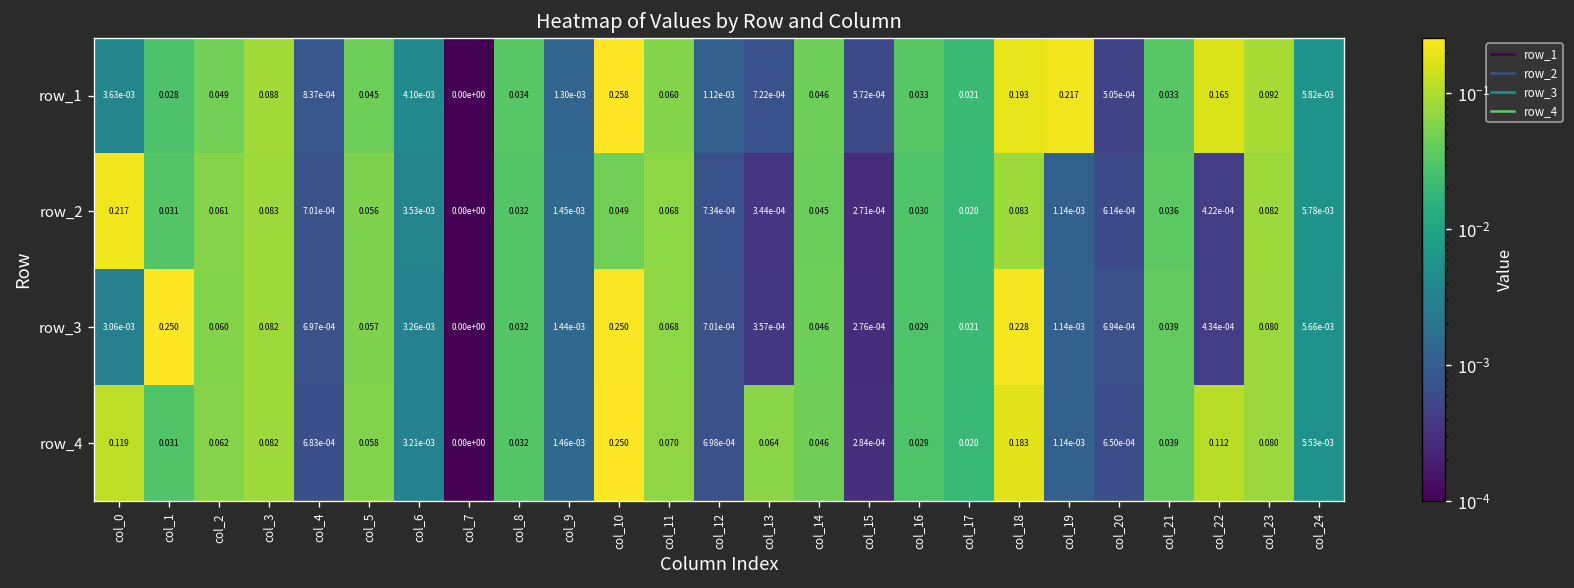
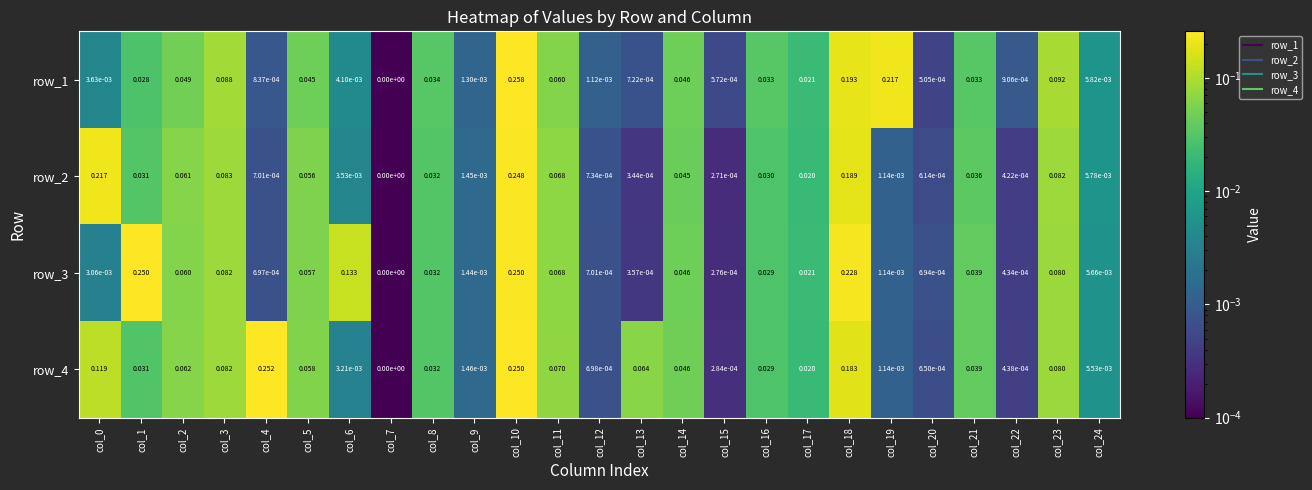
row_1, col_22: 0.165 -> 9.06e-04
row_2, col_10: 0.049 -> 0.248
row_2, col_18: 0.083 -> 0.189
row_3, col_6: 3.26e-03 -> 0.133
row_4, col_4: 6.83e-04 -> 0.252
row_4, col_22: 0.112 -> 4.38e-04
